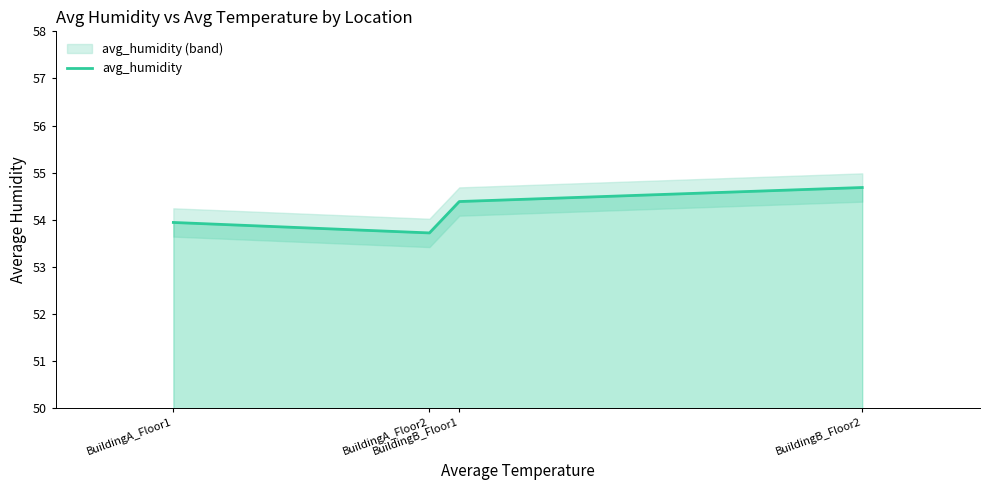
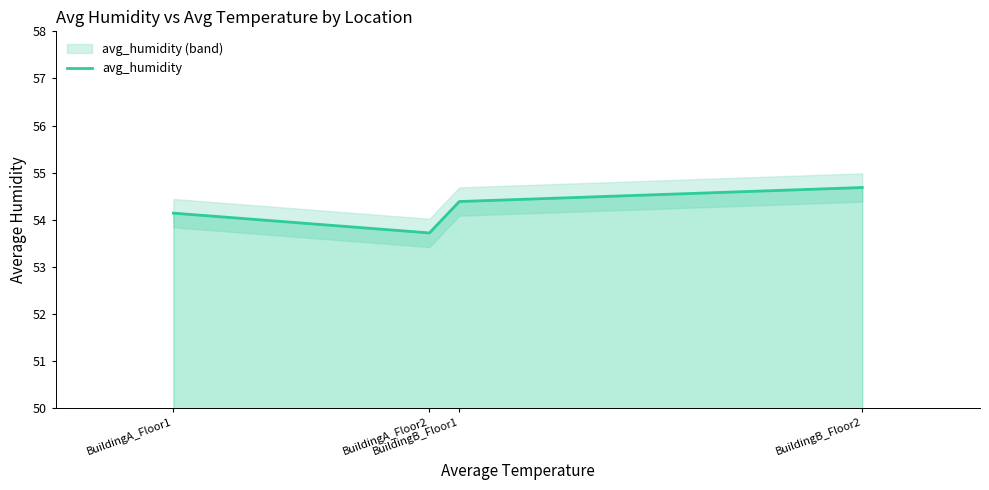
avg_humidity, BuildingA_Floor1: 53.9 -> 54.1
